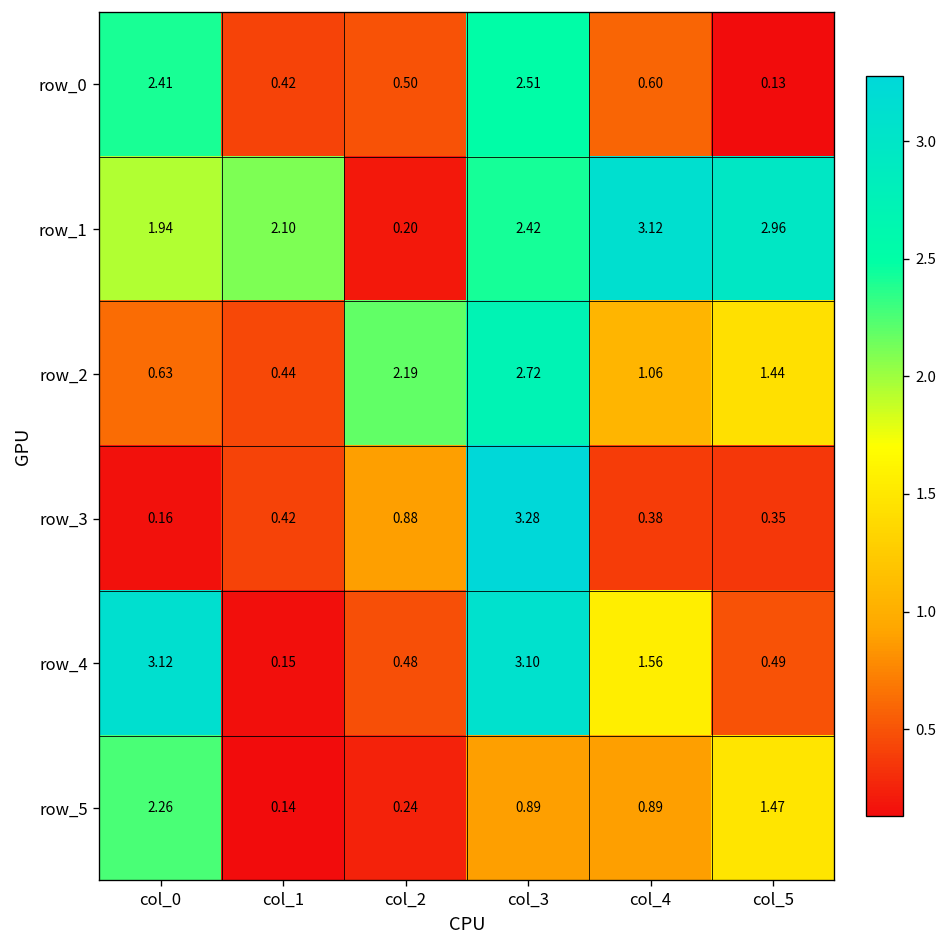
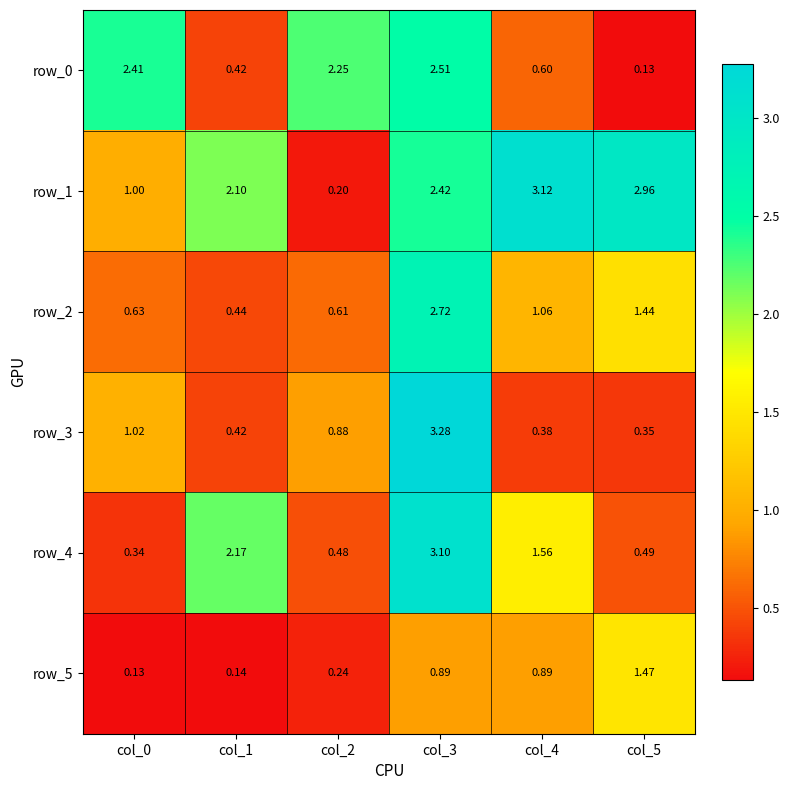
row_0, col_2: 0.50 -> 2.25
row_1, col_0: 1.94 -> 1.00
row_2, col_2: 2.19 -> 0.61
row_3, col_0: 0.16 -> 1.02
row_4, col_0: 3.12 -> 0.34
row_4, col_1: 0.15 -> 2.17
row_5, col_0: 2.26 -> 0.13
